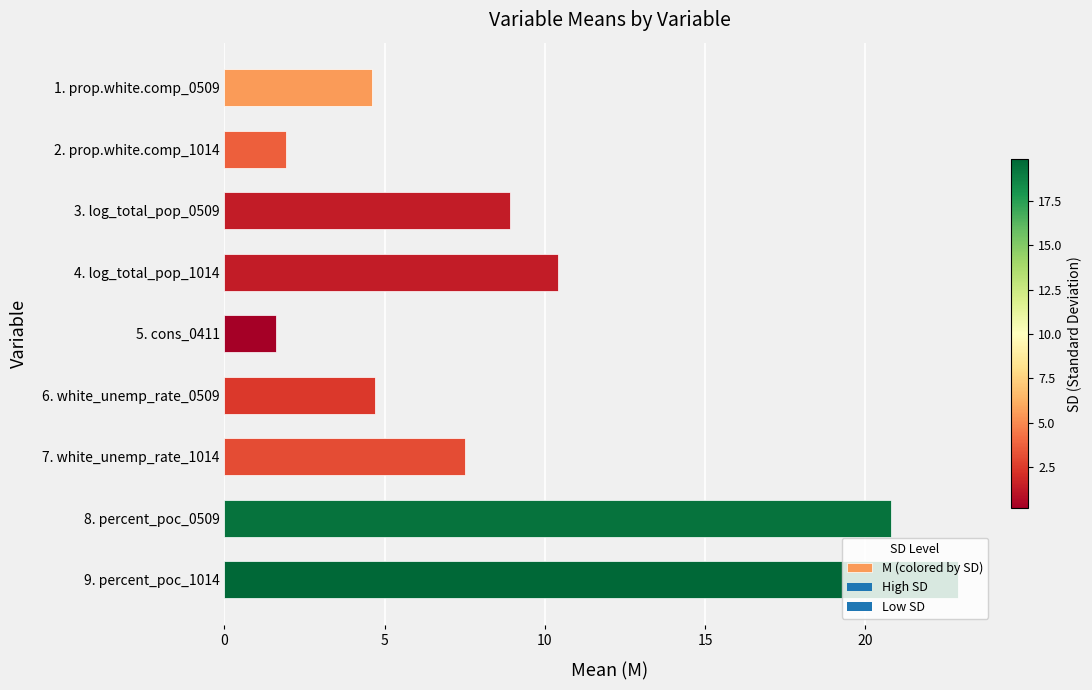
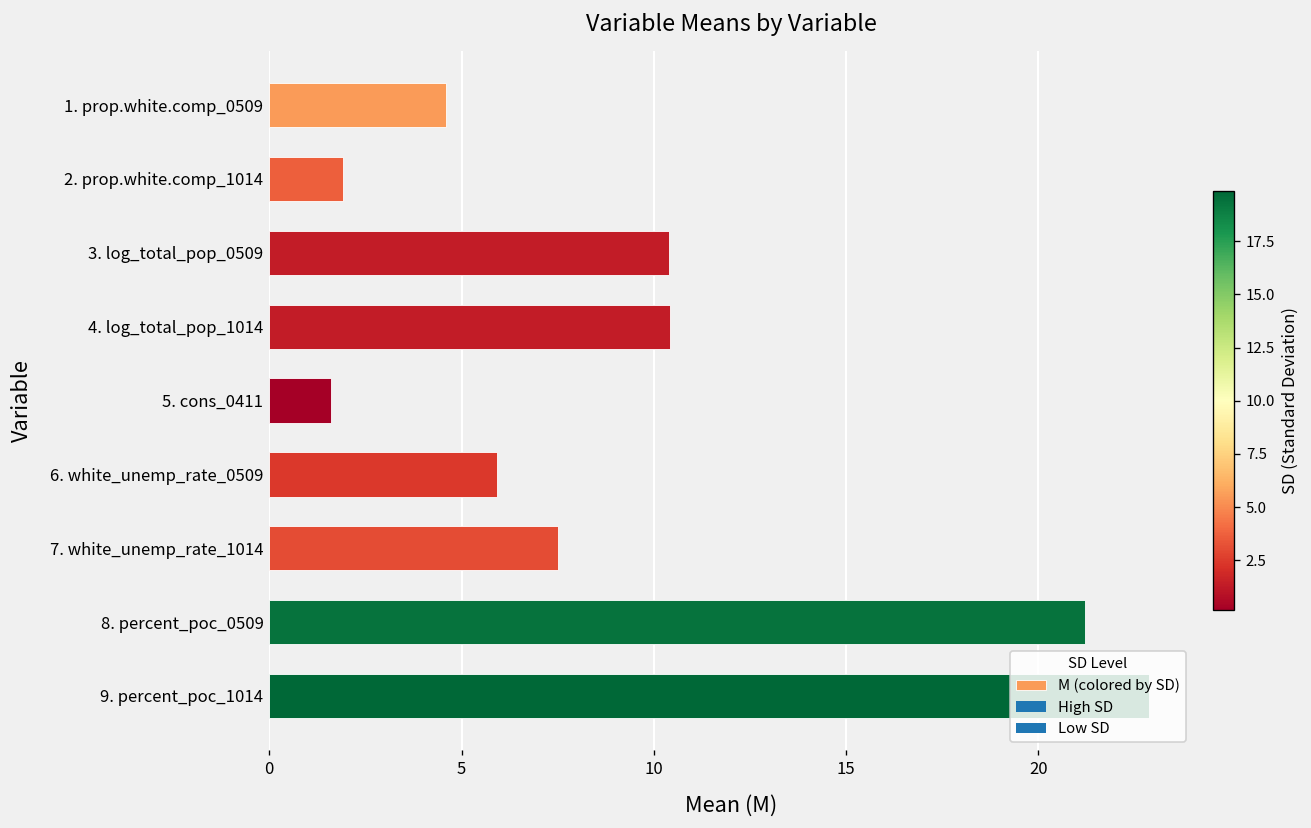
3. log_total_pop_0509: 8.9 -> 10.4
6. white_unemp_rate_0509: 4.7 -> 5.9
8. percent_poc_0509: 20.8 -> 21.2
